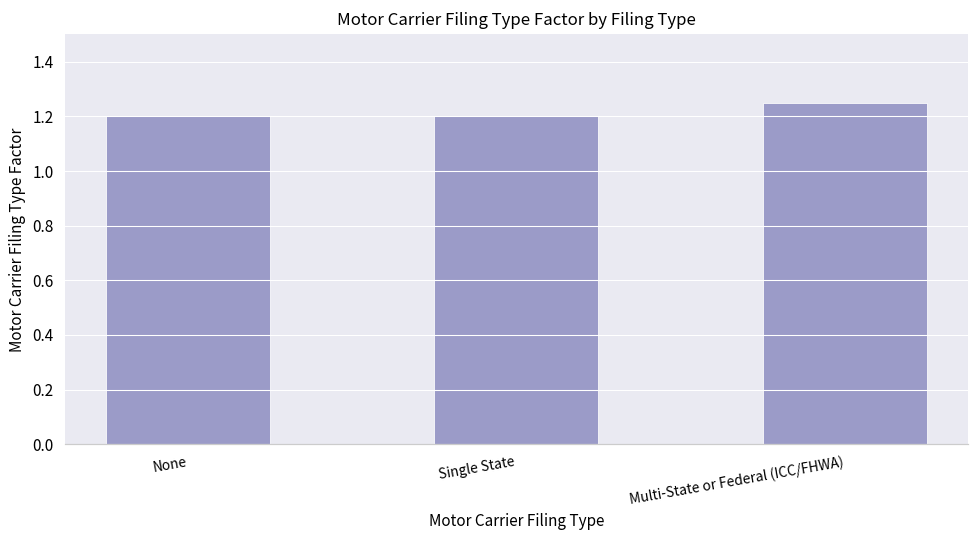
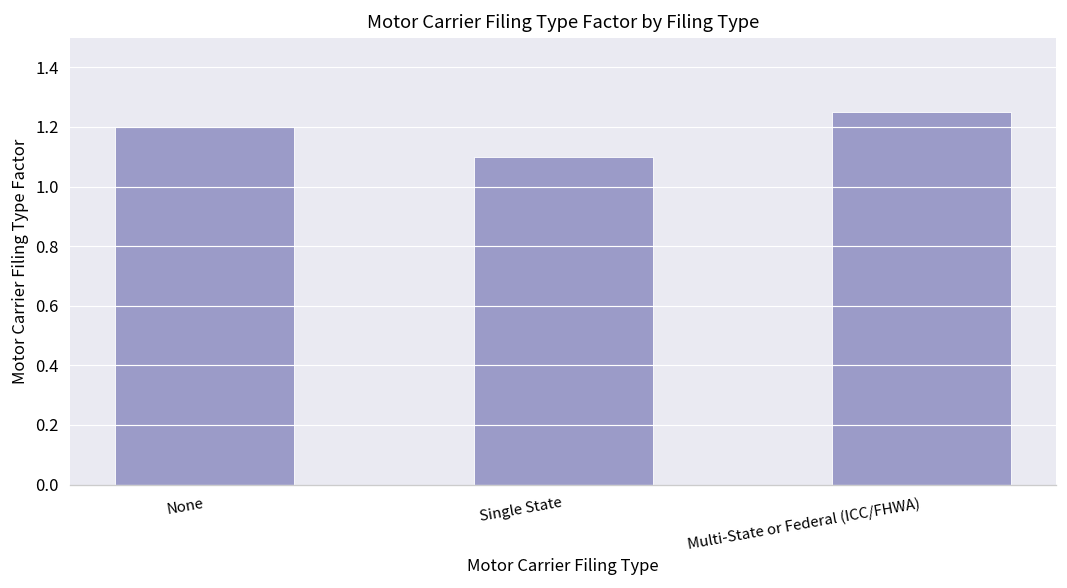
Single State: 1.2 -> 1.1
